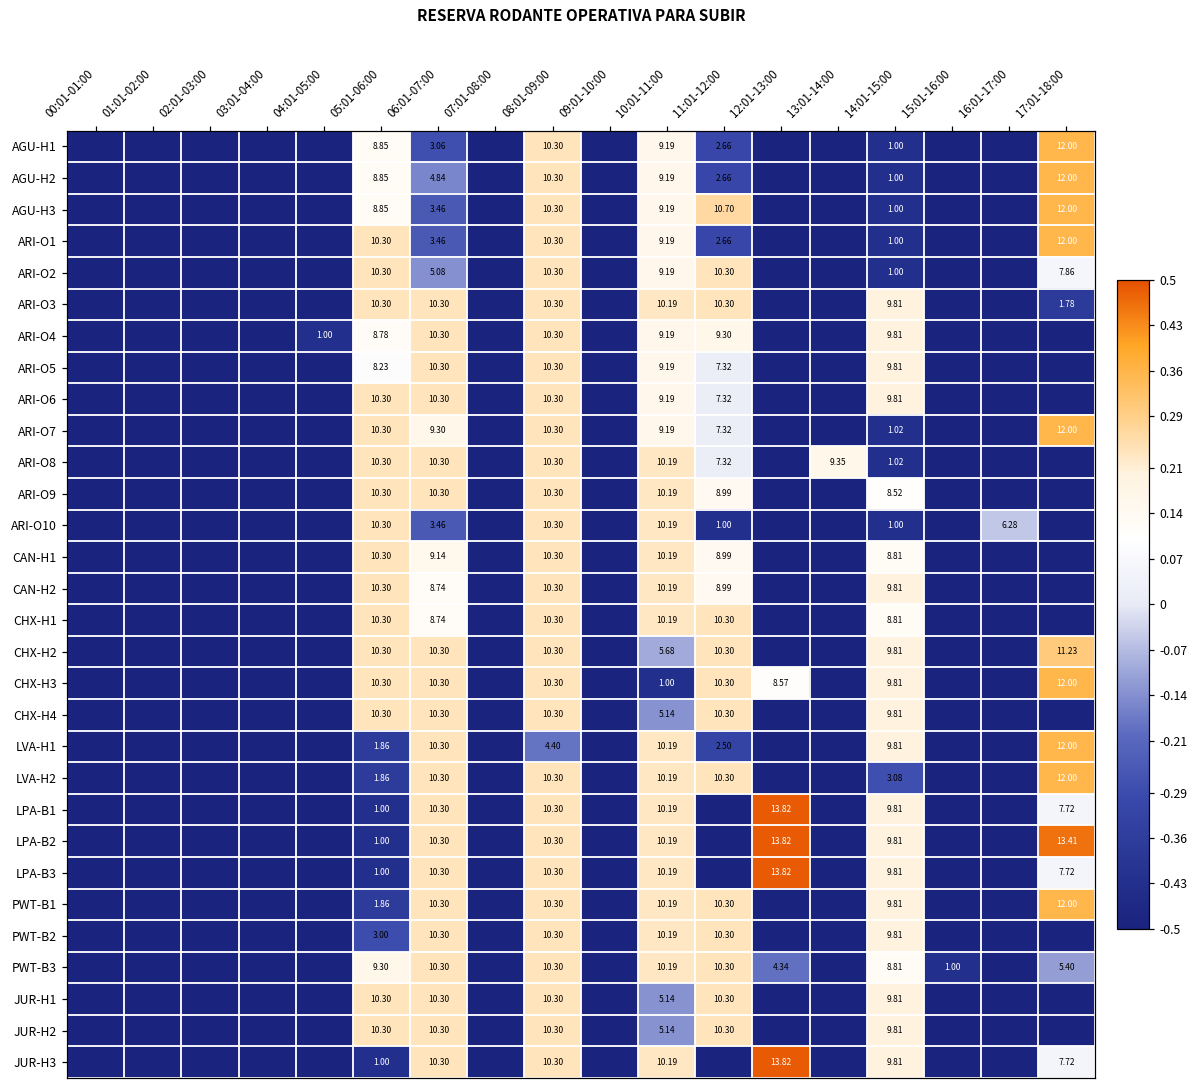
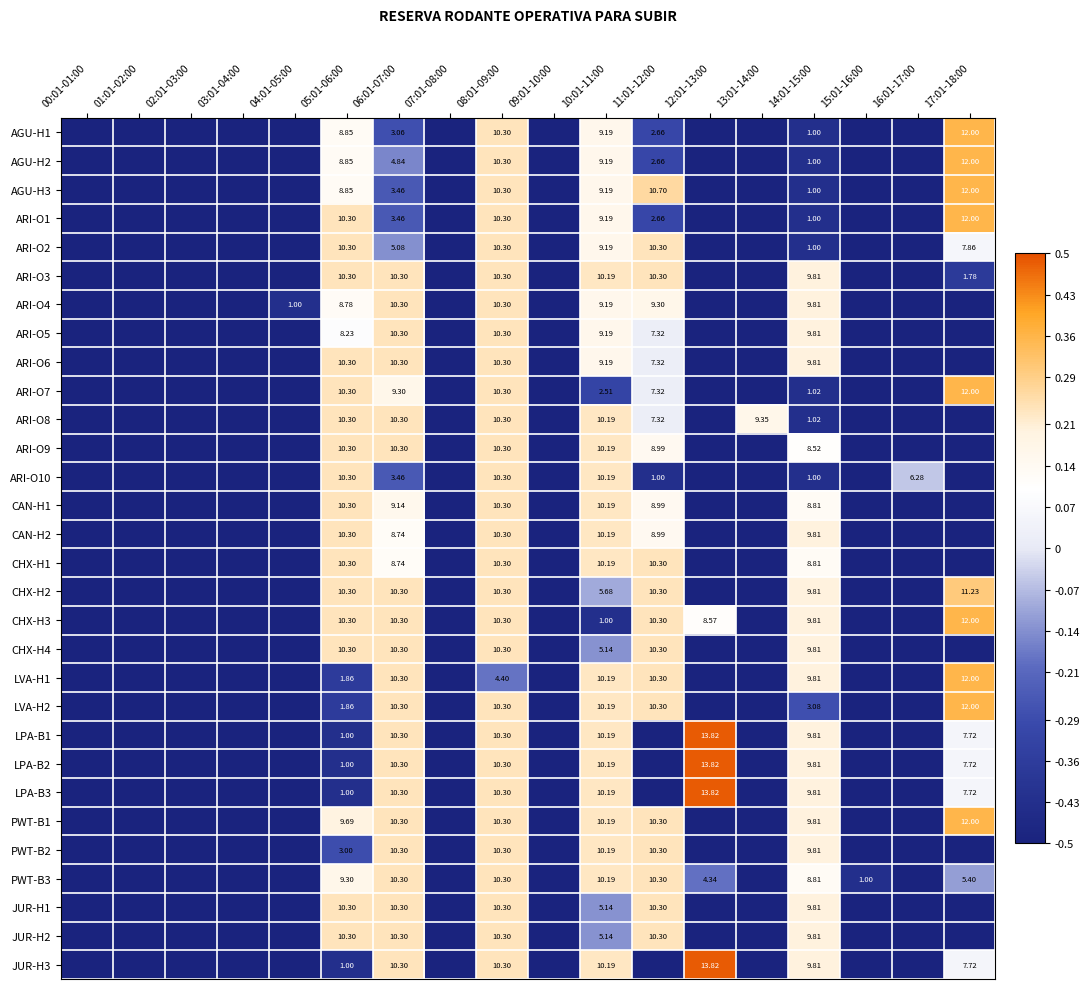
ARI-O7, 10:01-11:00: 9.19 -> 2.51
LVA-H1, 11:01-12:00: 2.50 -> 10.30
LPA-B2, 17:01-18:00: 13.41 -> 7.72
PWT-B1, 05:01-06:00: 1.86 -> 9.69
